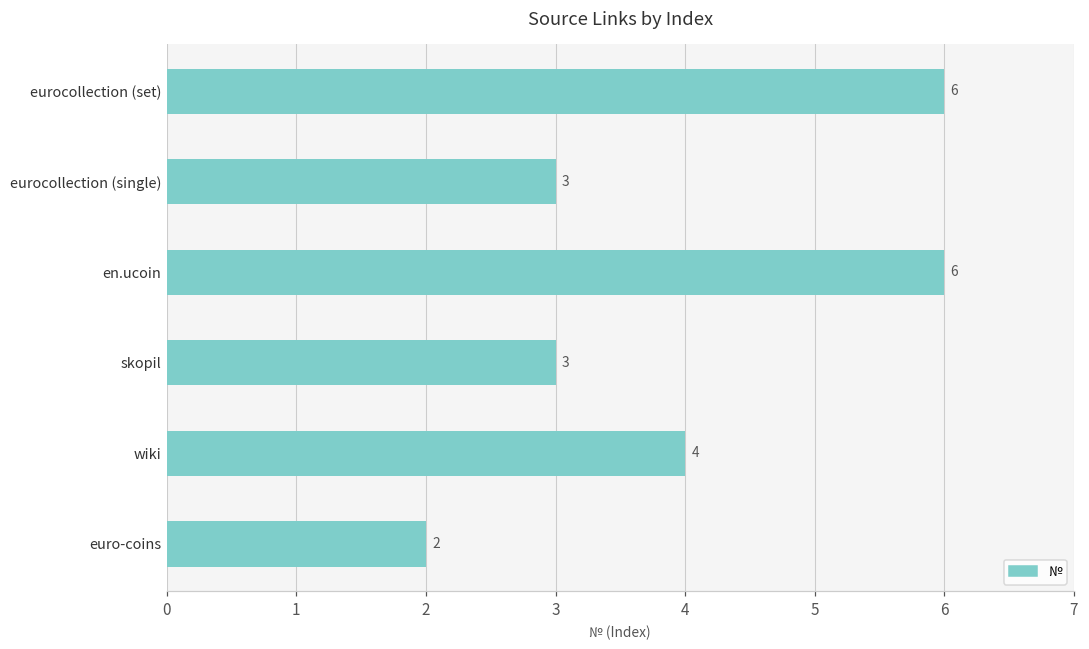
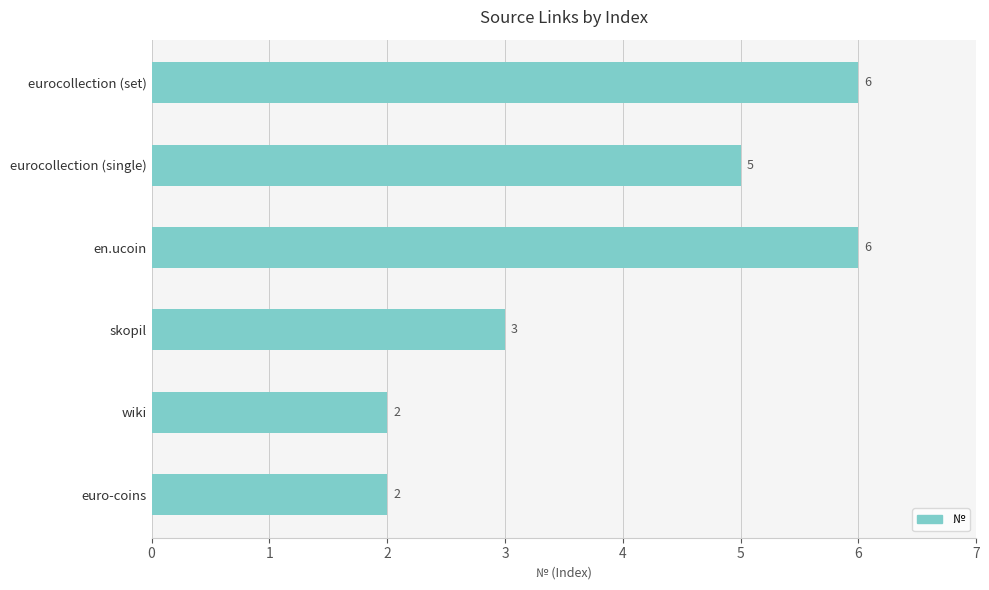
eurocollection (single): 3 -> 5
wiki: 4 -> 2
